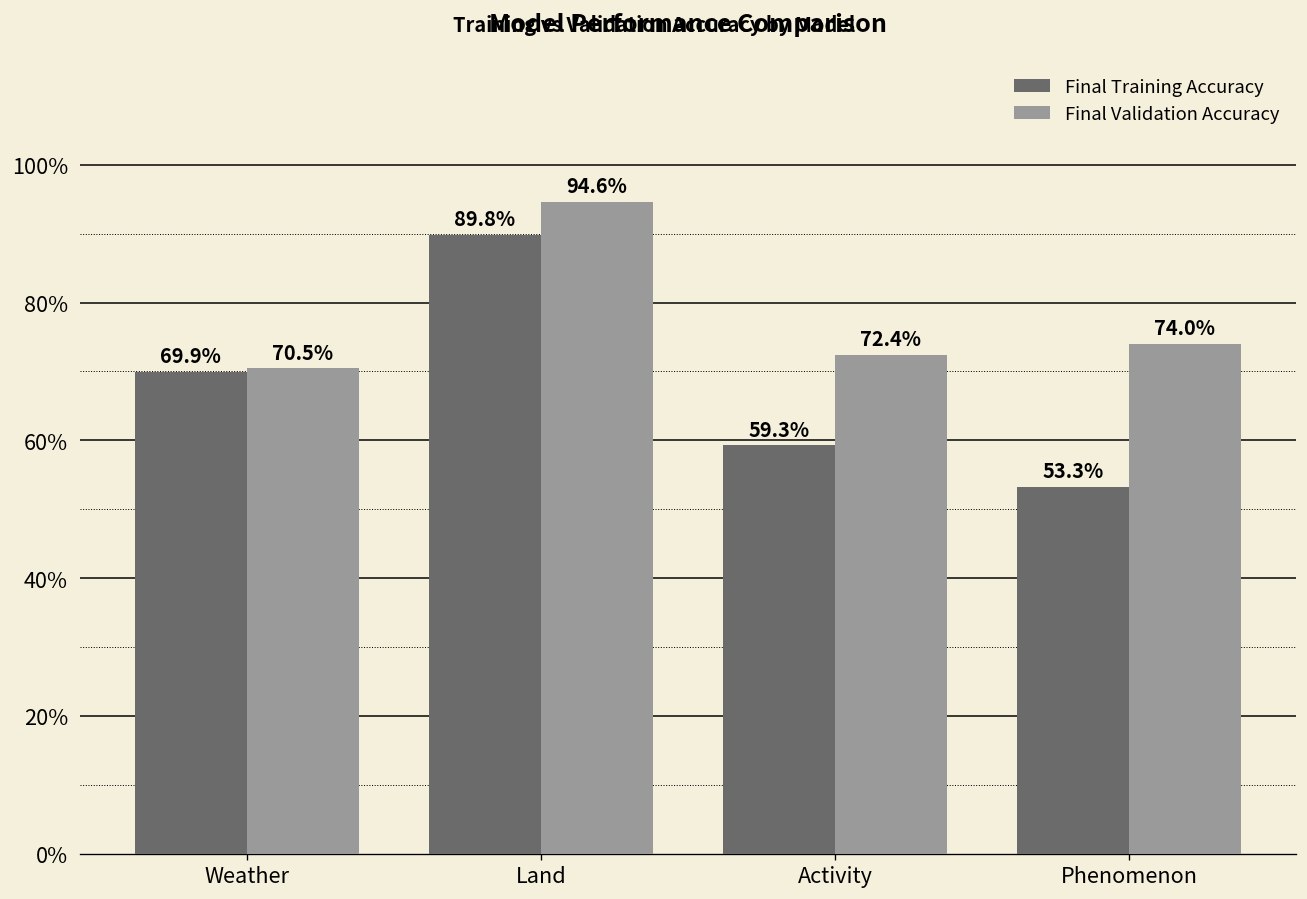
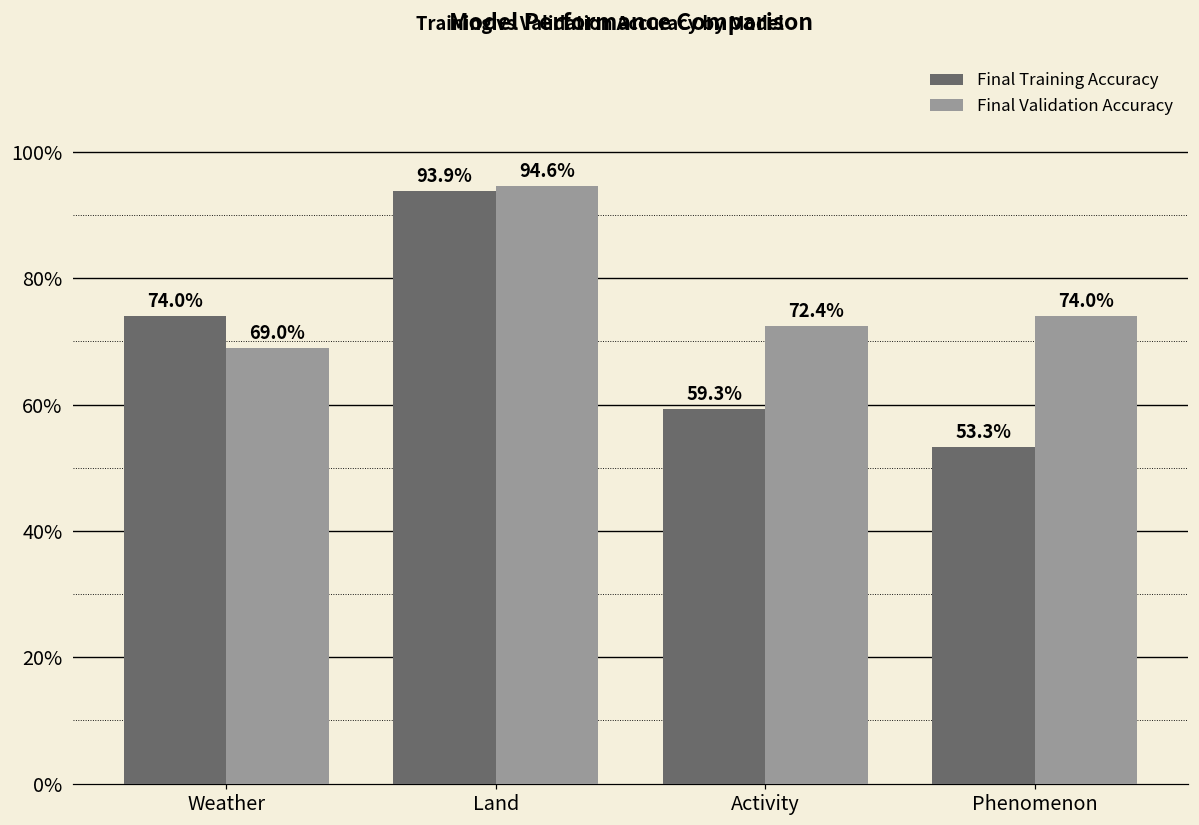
Final Training Accuracy, Weather: 69.9% -> 74.0%
Final Validation Accuracy, Weather: 70.5% -> 69.0%
Final Training Accuracy, Land: 89.8% -> 93.9%
